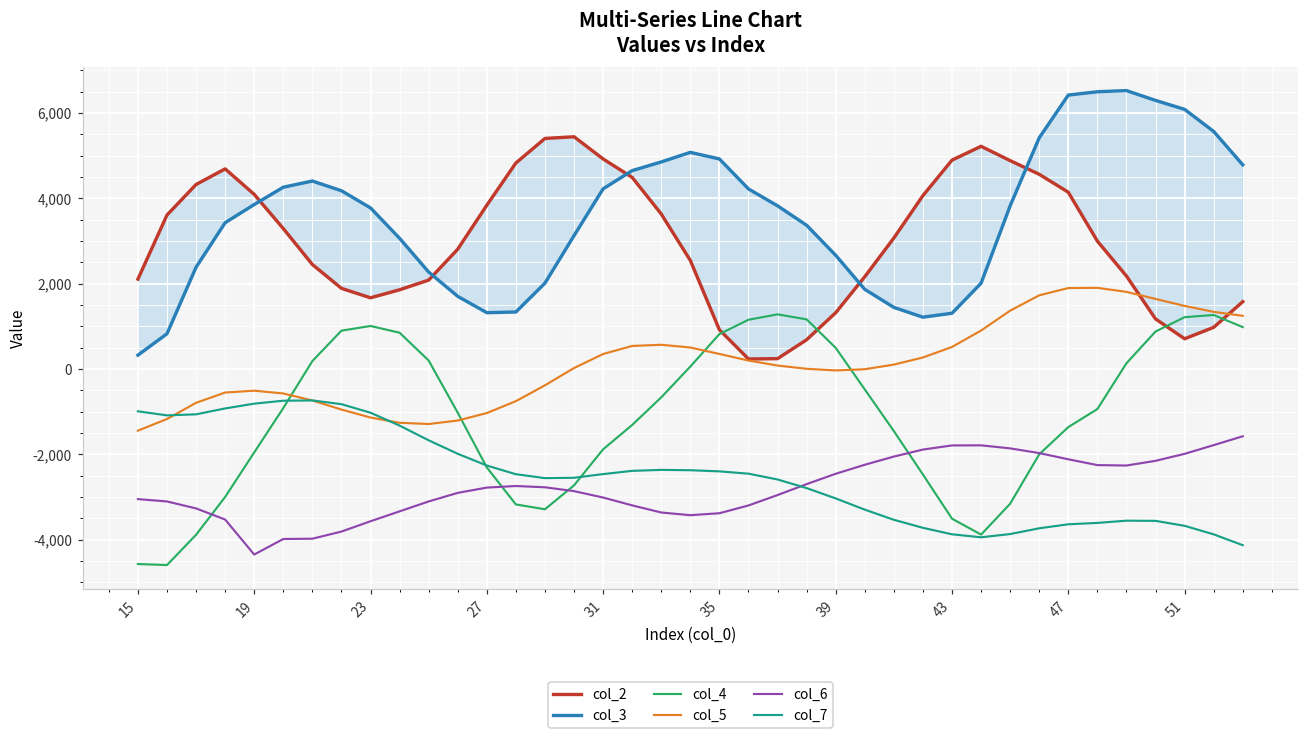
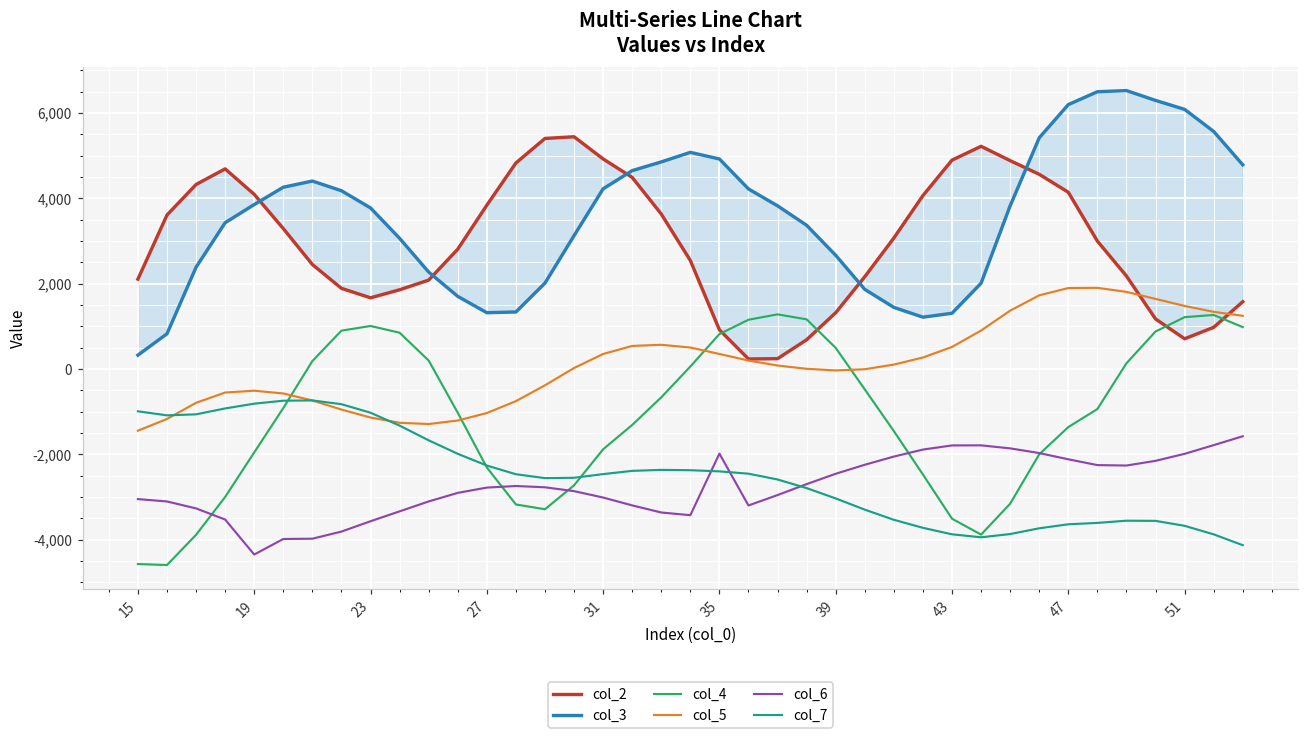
col_6, 35: -3,400 -> -2,000
col_3, 47: 6,400 -> 6,200
